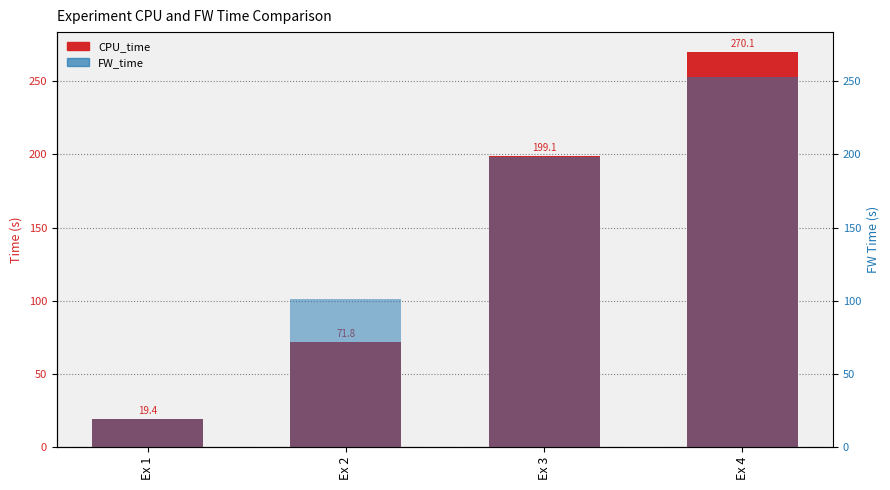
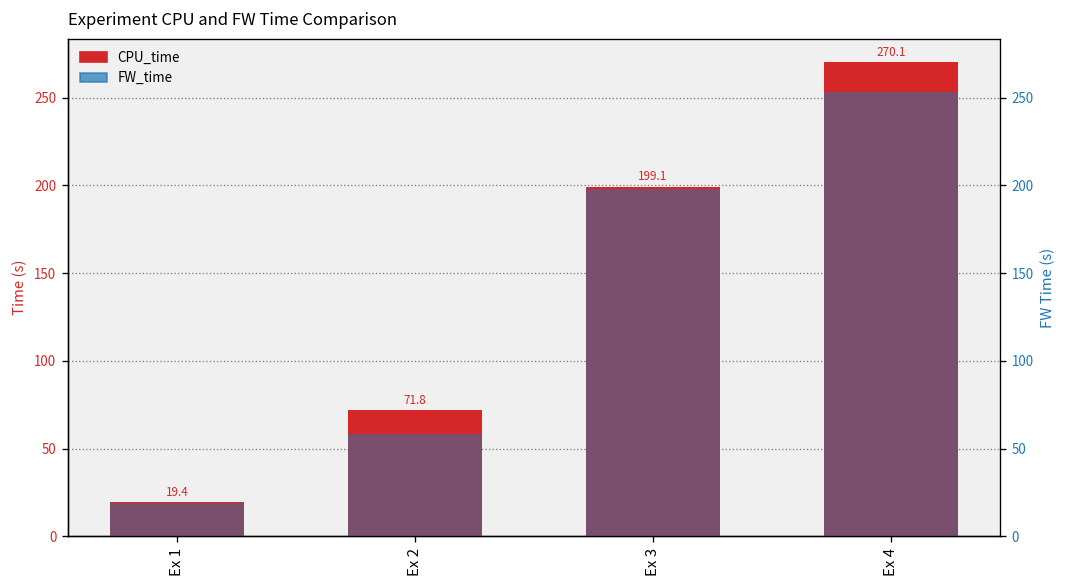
FW_time, Ex 2: 101 -> 58
